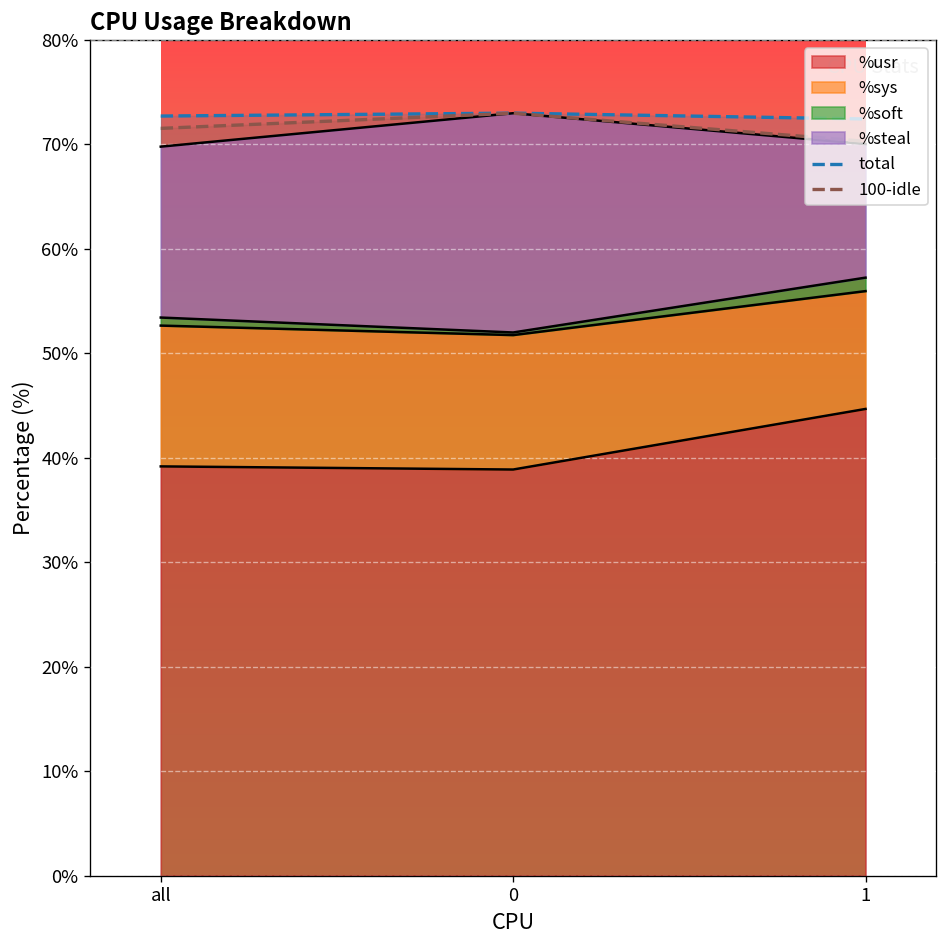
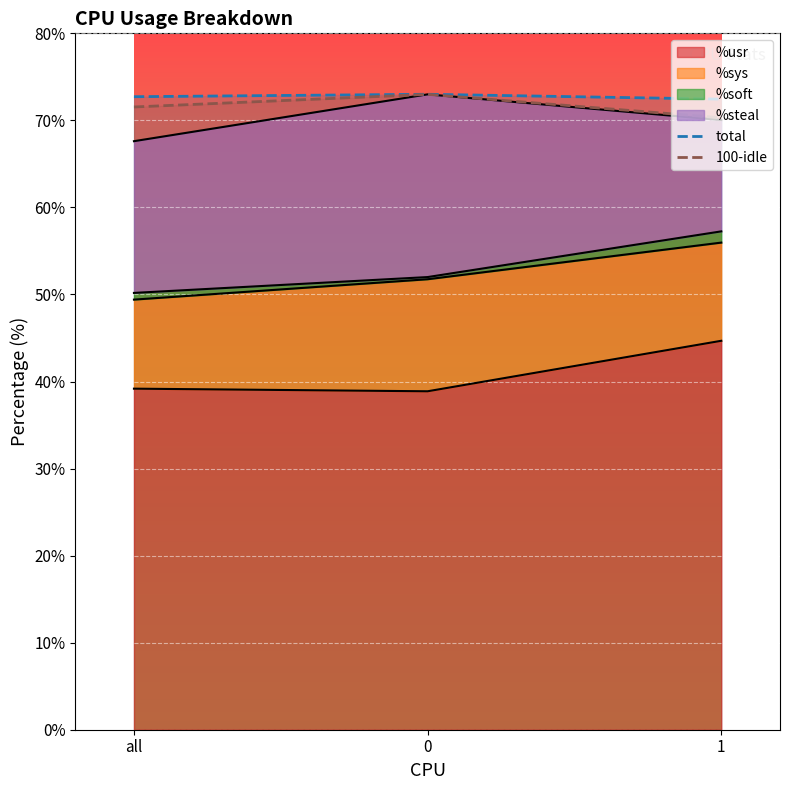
%sys, all: 13% -> 10%
%steal, all: 16% -> 17%
